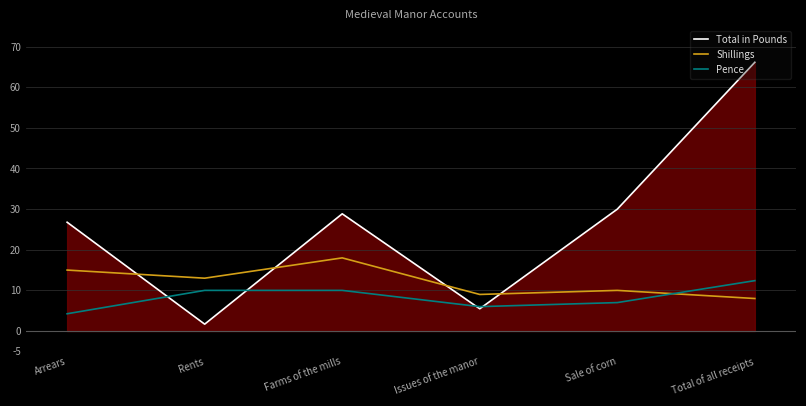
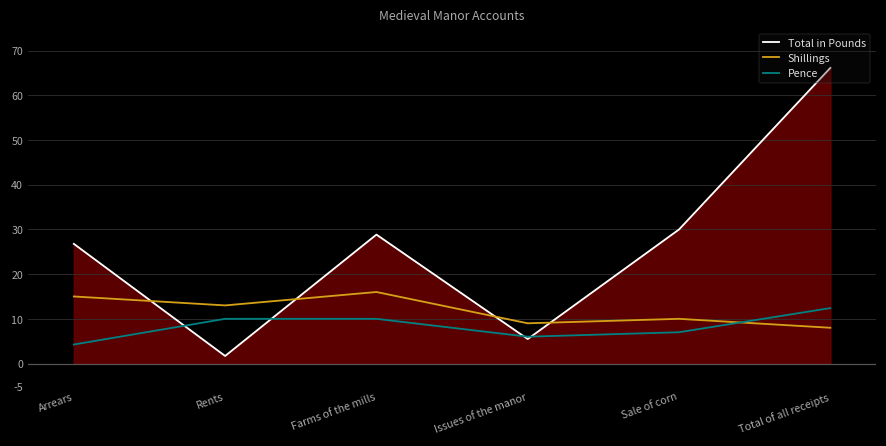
Shillings, Farms of the mills: 18 -> 16
